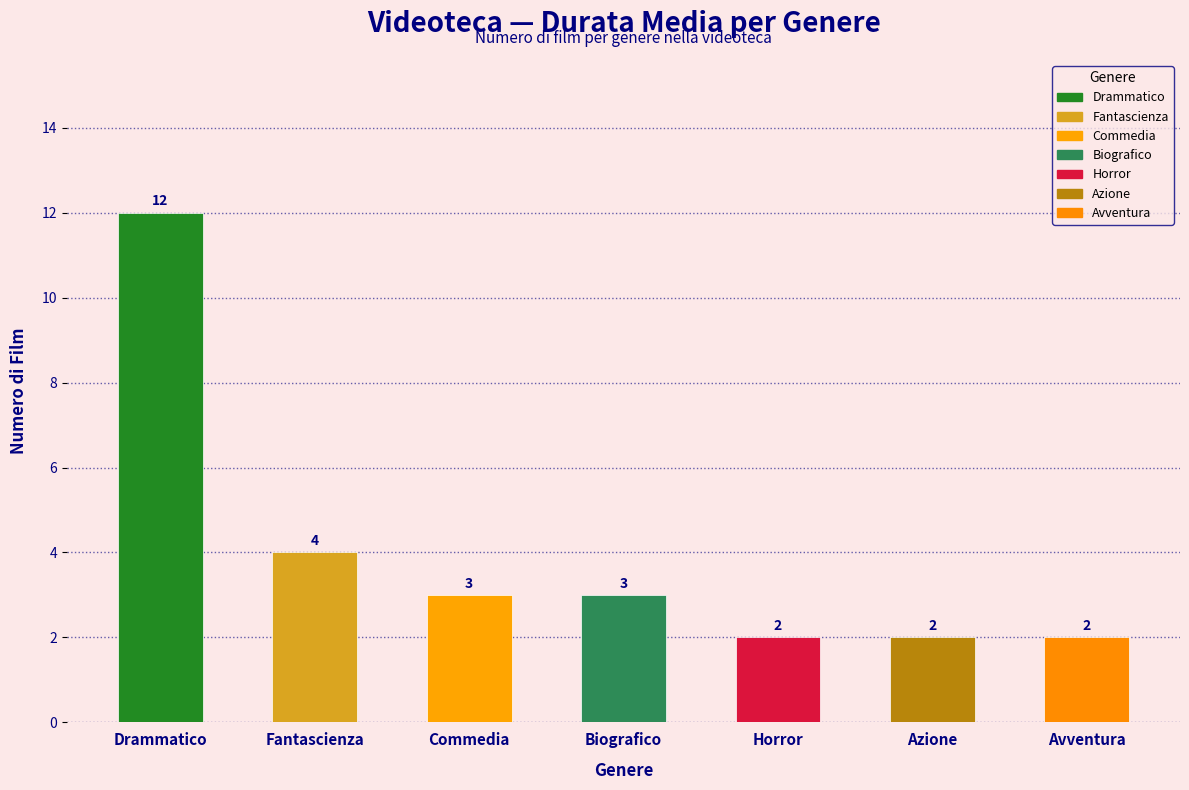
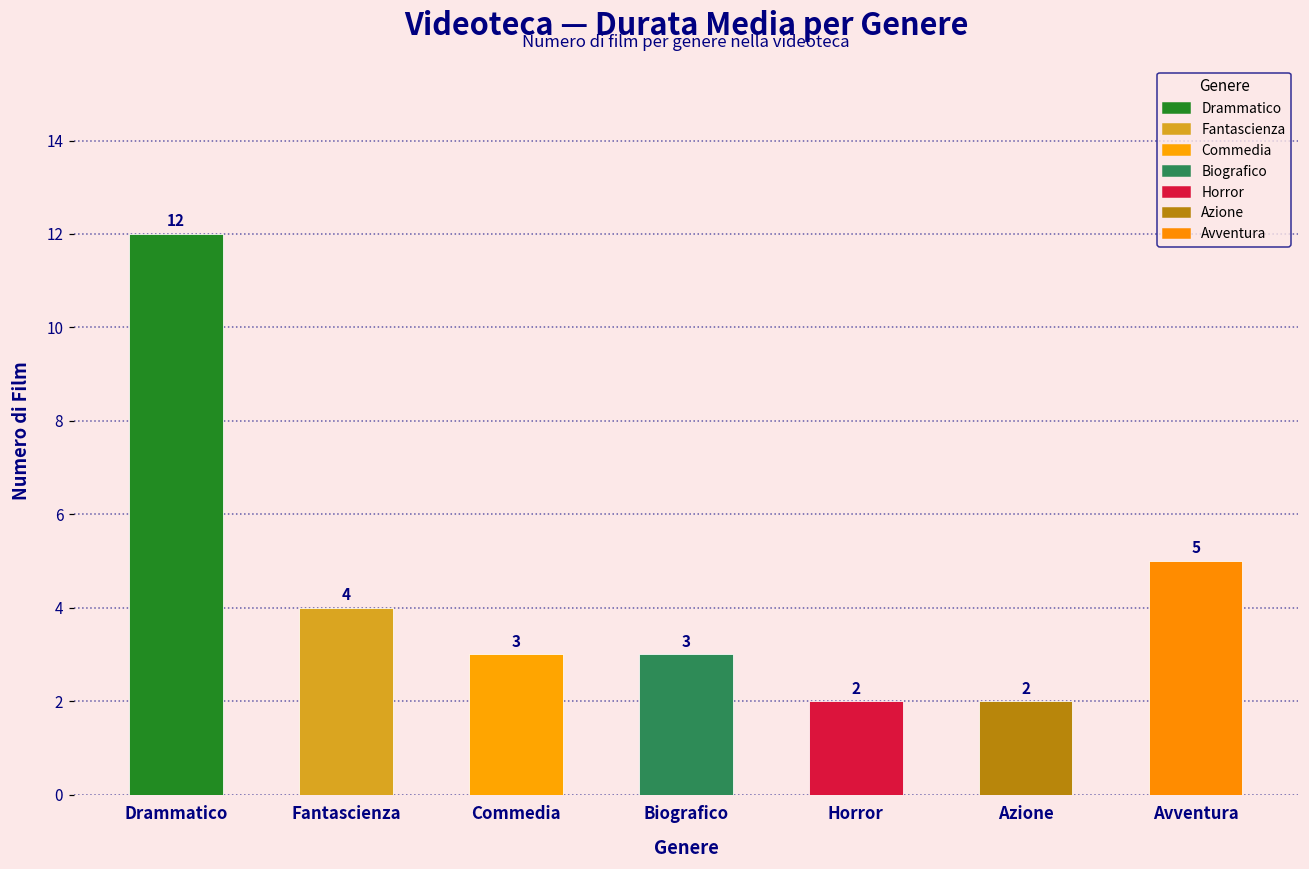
Avventura: 2 -> 5
